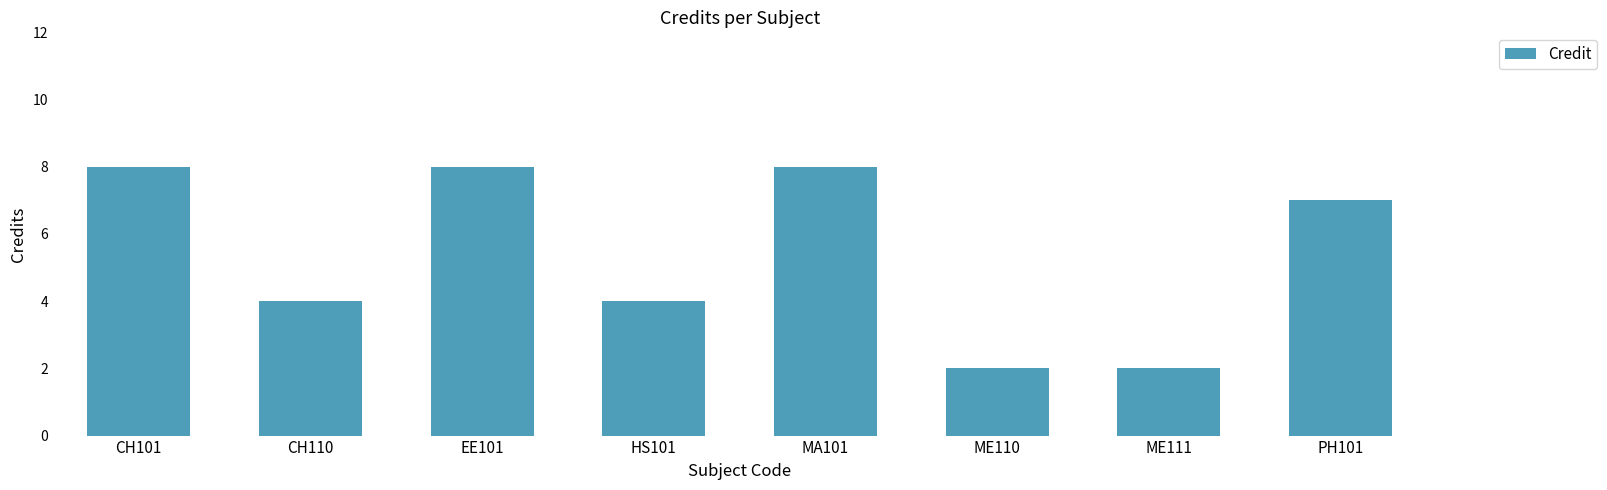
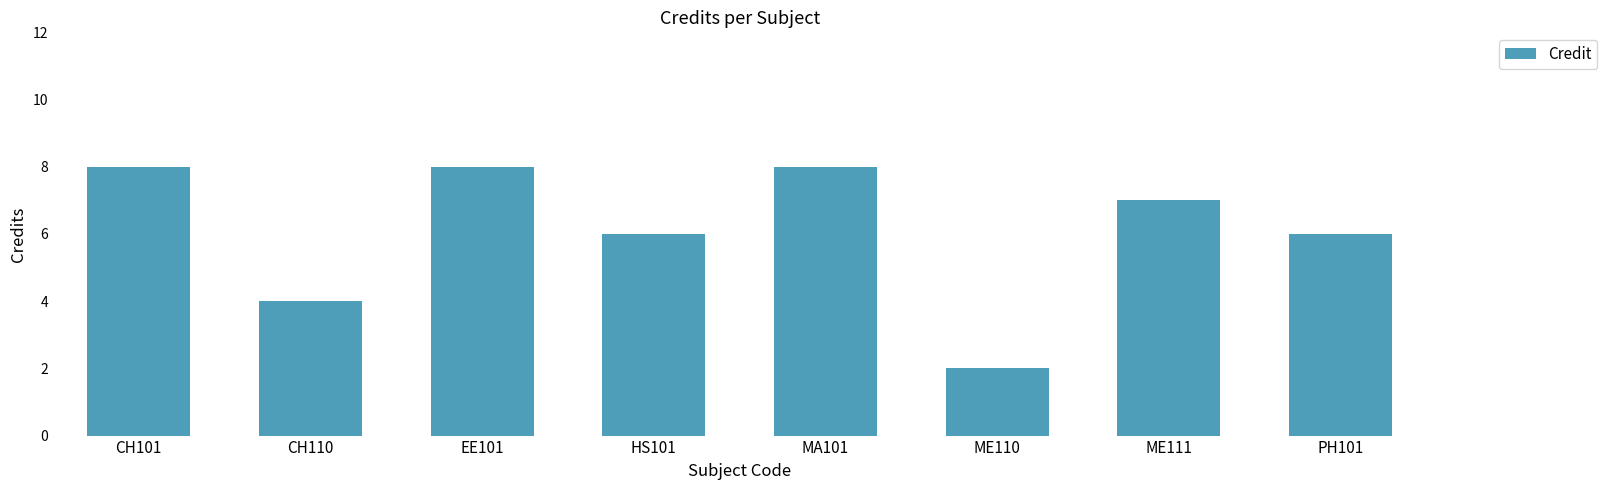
HS101: 4 -> 6
ME111: 2 -> 7
PH101: 7 -> 6
